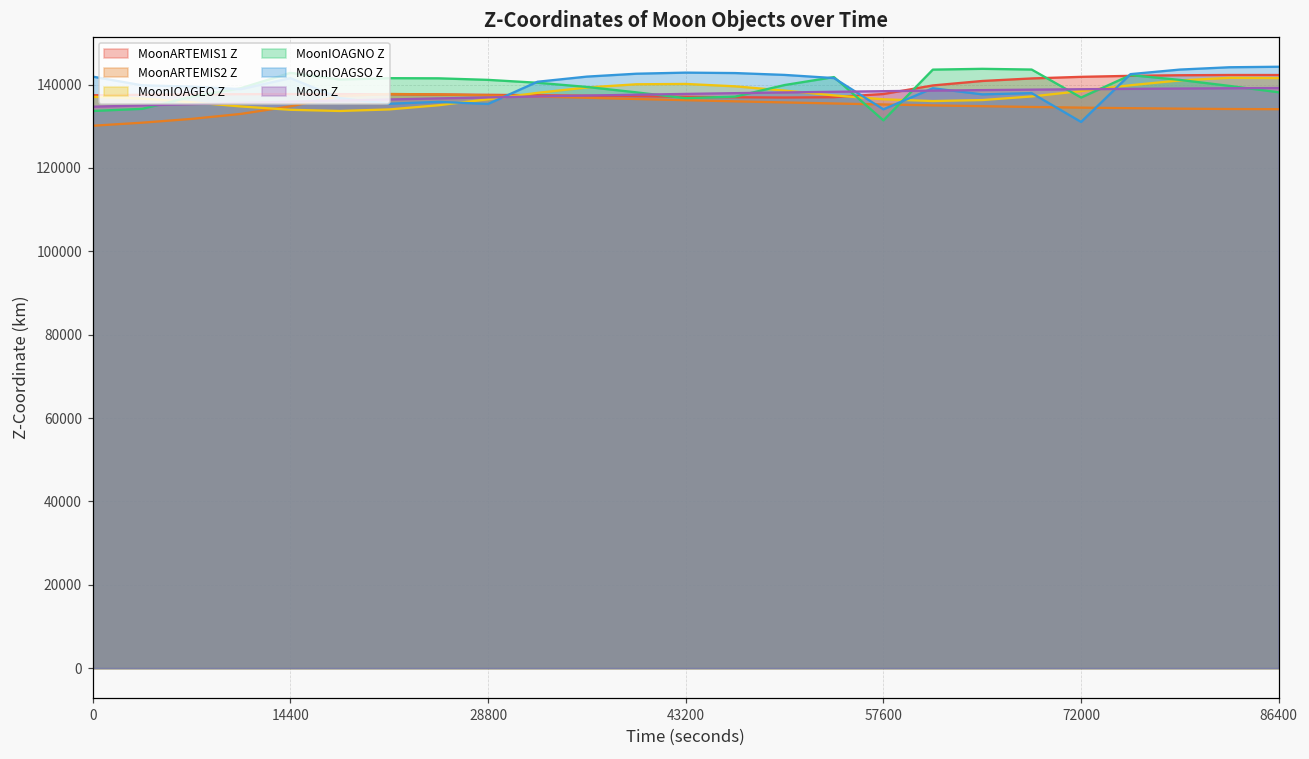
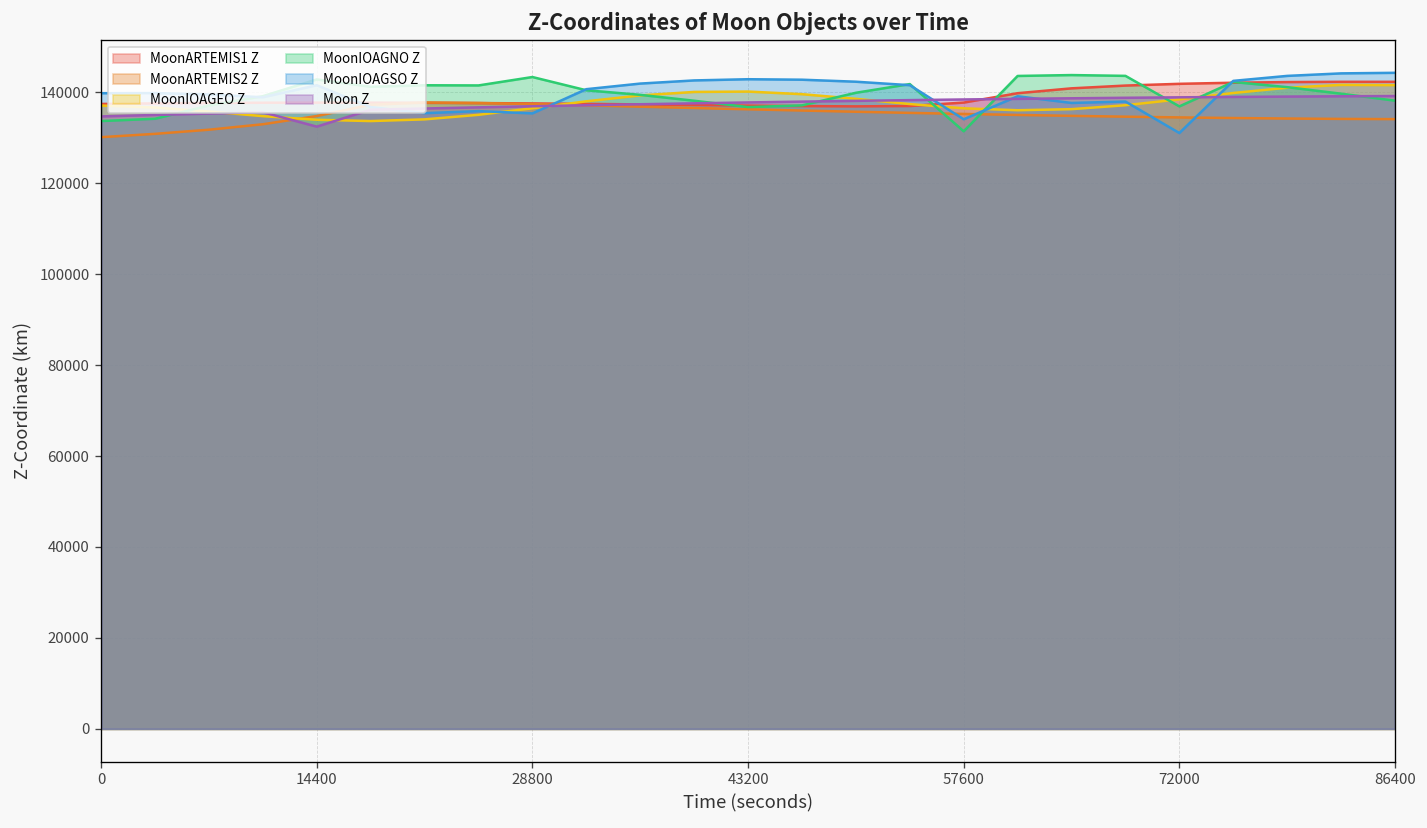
MoonIOAGSO Z, 0: 142000 -> 140000
Moon Z, 14400: 136000 -> 132000
MoonIOAGNO Z, 28800: 141000 -> 143000
